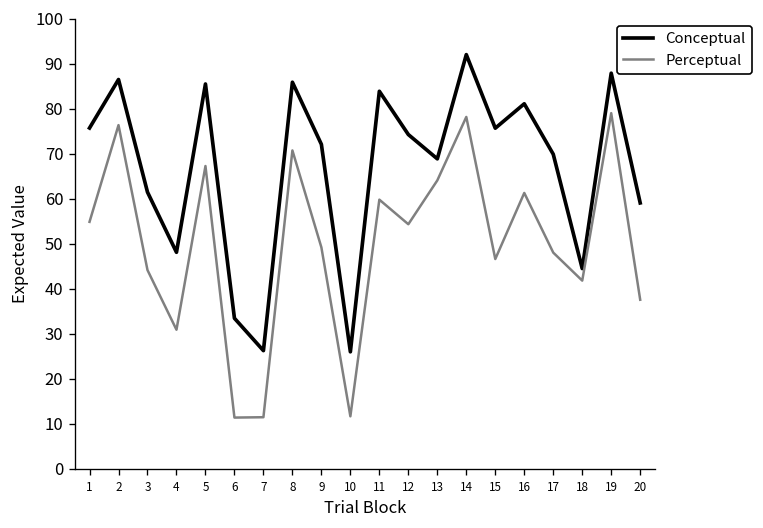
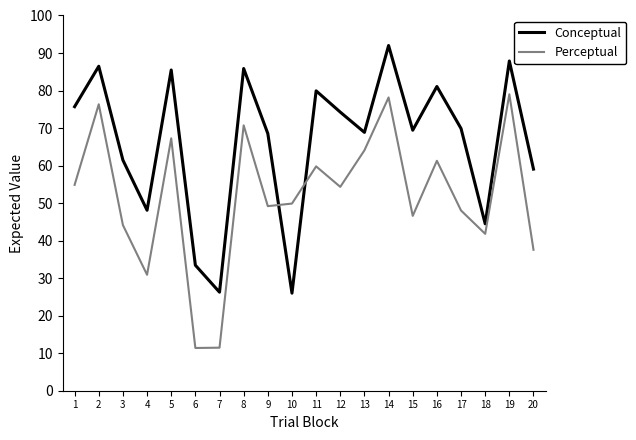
Conceptual, 9: 72 -> 69
Perceptual, 10: 12 -> 50
Conceptual, 11: 84 -> 80
Conceptual, 15: 76 -> 69
